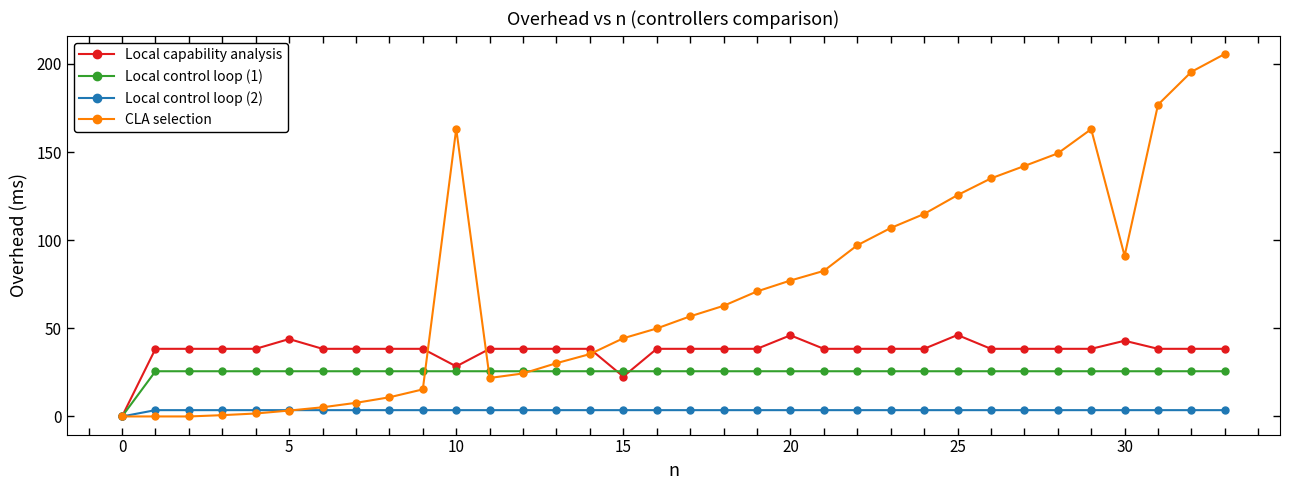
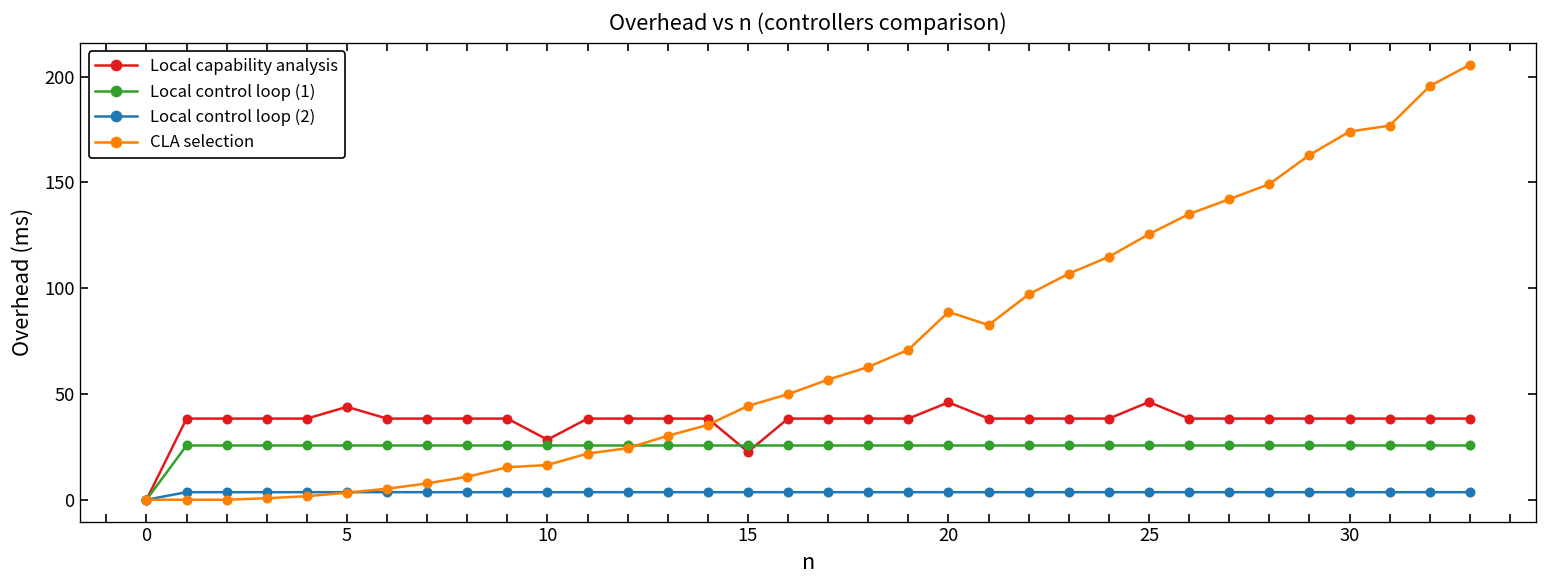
CLA selection, 10: 163 -> 16
CLA selection, 20: 77 -> 89
Local capability analysis, 30: 43 -> 38
CLA selection, 30: 91 -> 174
